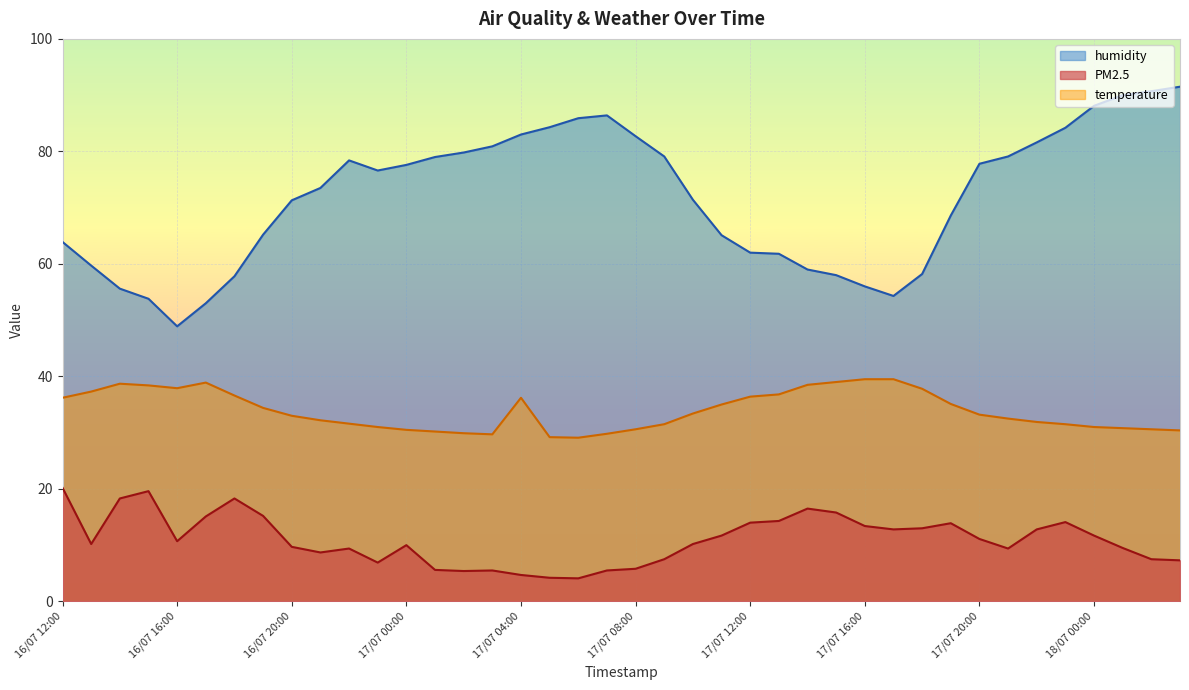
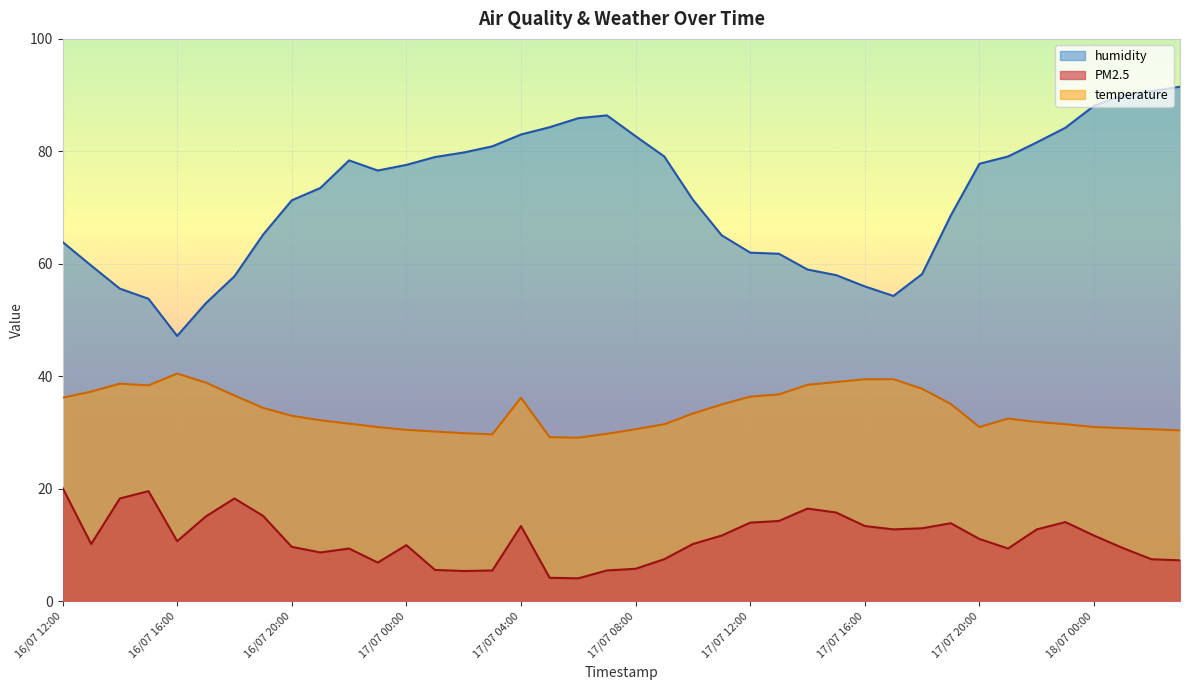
humidity, 16/07 16:00: 49 -> 47
temperature, 16/07 16:00: 38 -> 41
PM2.5, 17/07 04:00: 5 -> 13
temperature, 17/07 20:00: 33 -> 31
